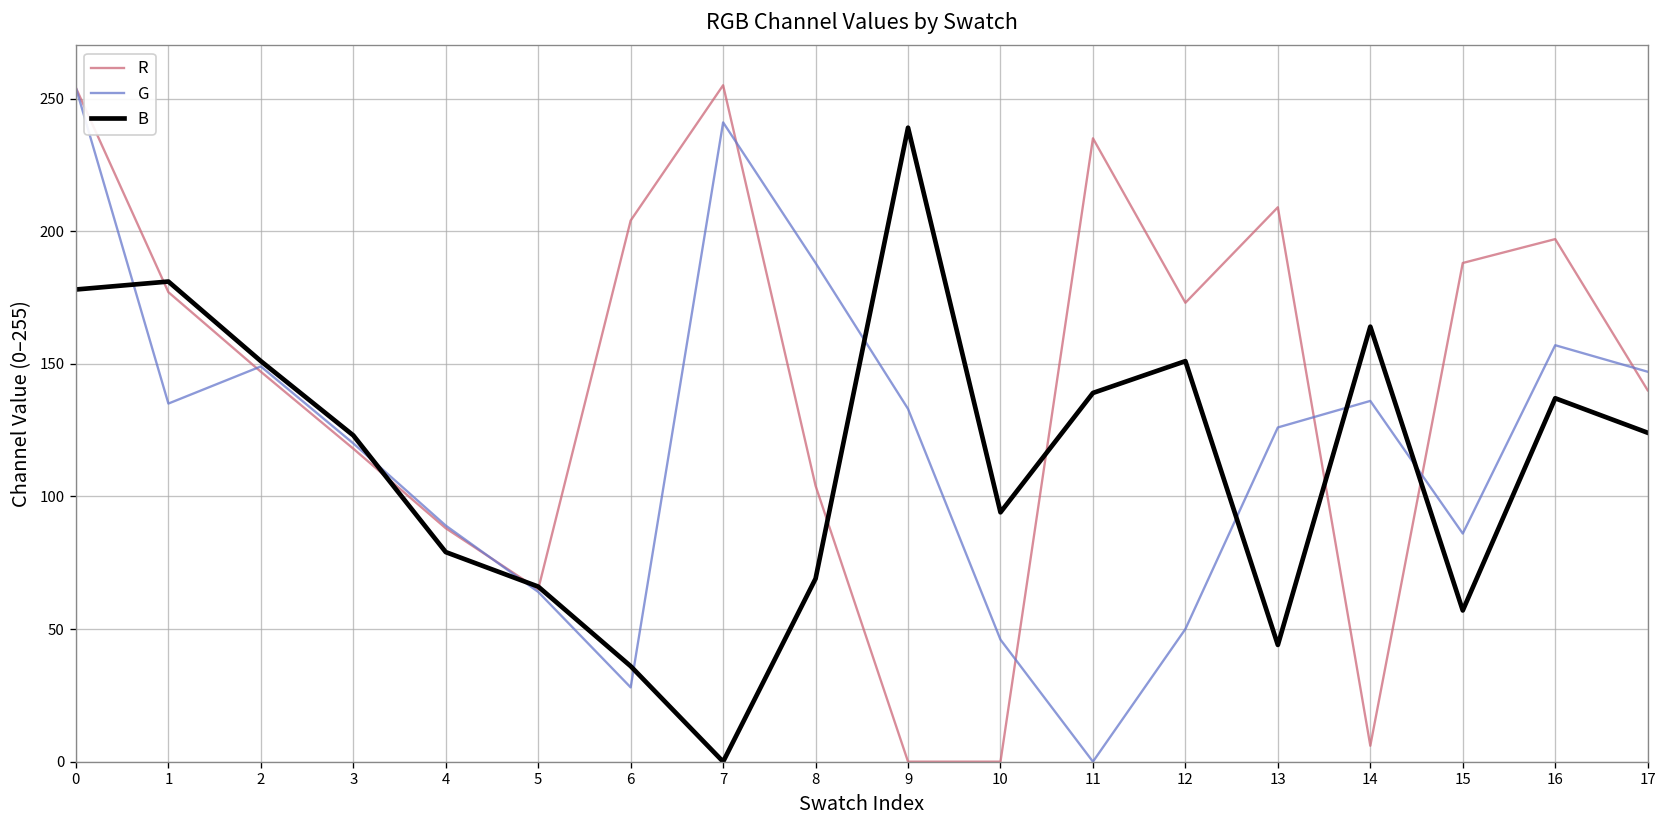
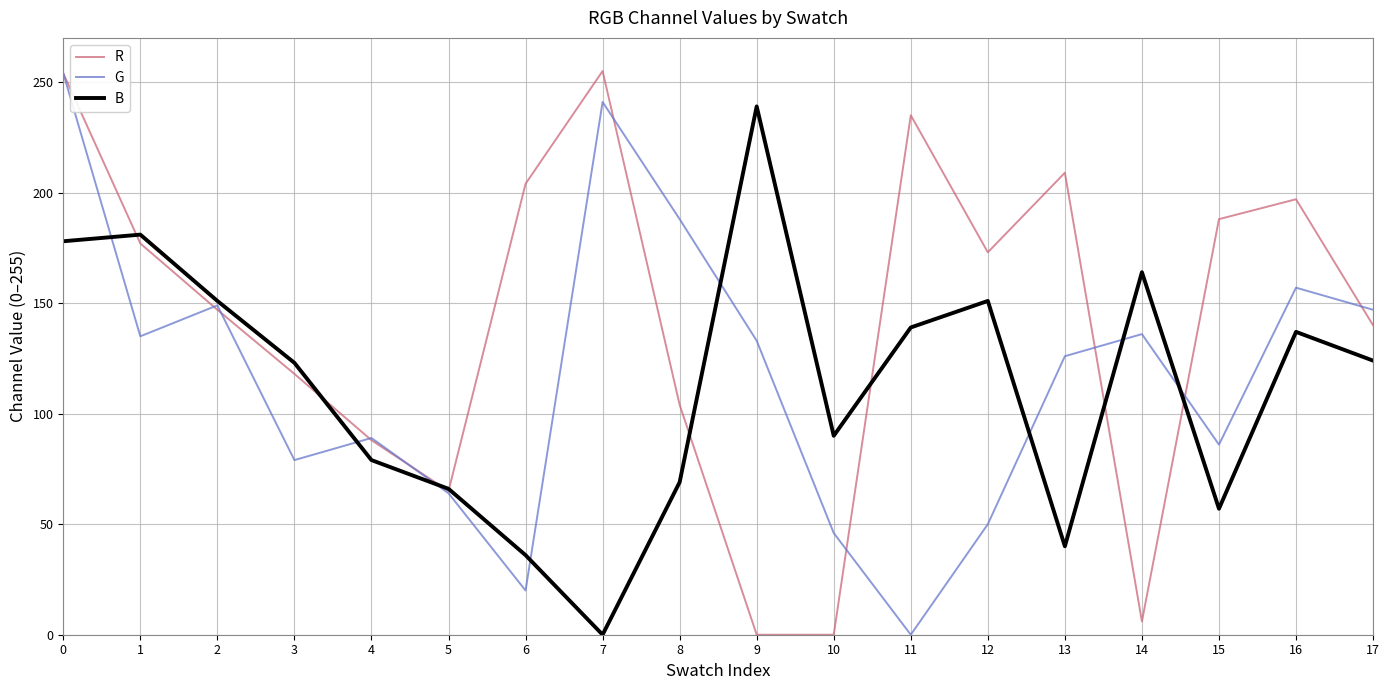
G, 3: 120 -> 79
G, 6: 28 -> 20
B, 10: 94 -> 90
B, 13: 44 -> 40
